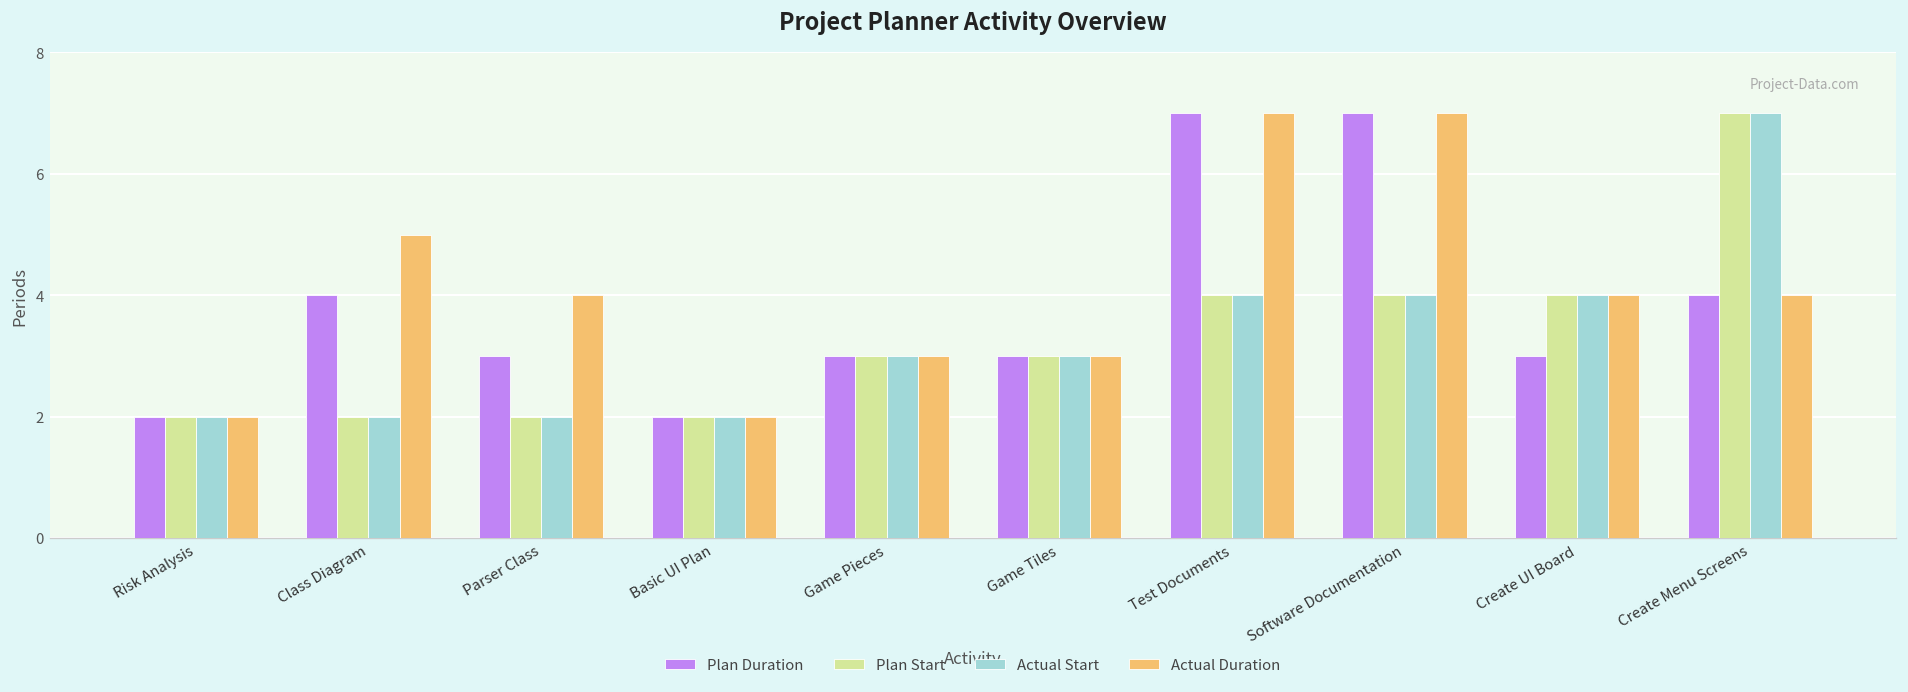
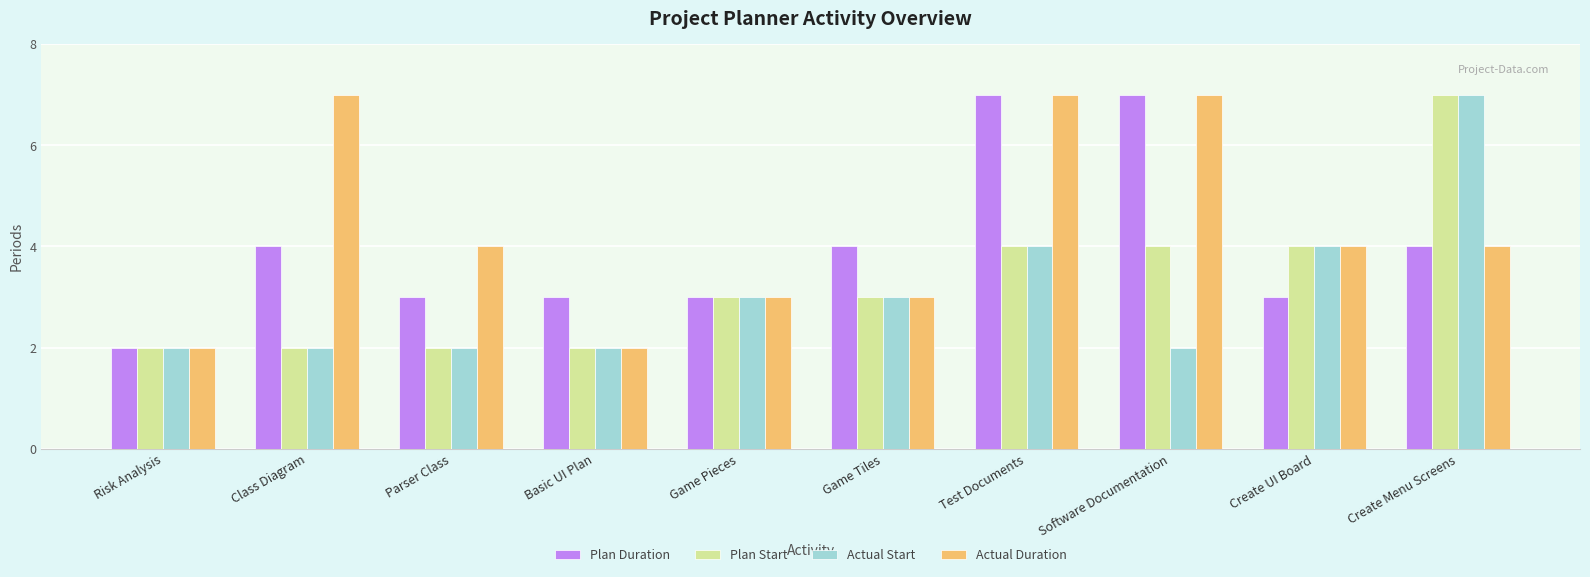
Actual Duration, Class Diagram: 5 -> 7
Plan Duration, Basic UI Plan: 2 -> 3
Plan Duration, Game Tiles: 3 -> 4
Actual Start, Software Documentation: 4 -> 2
